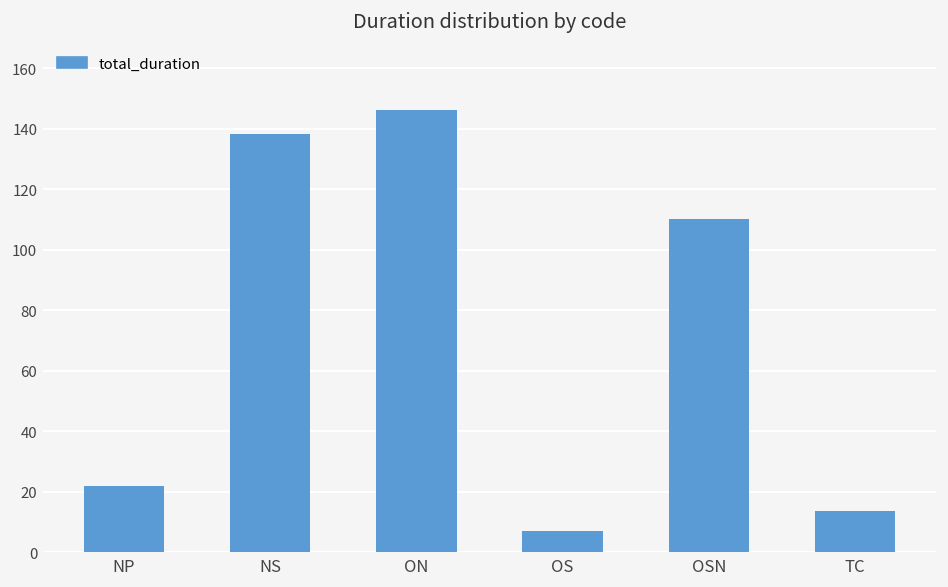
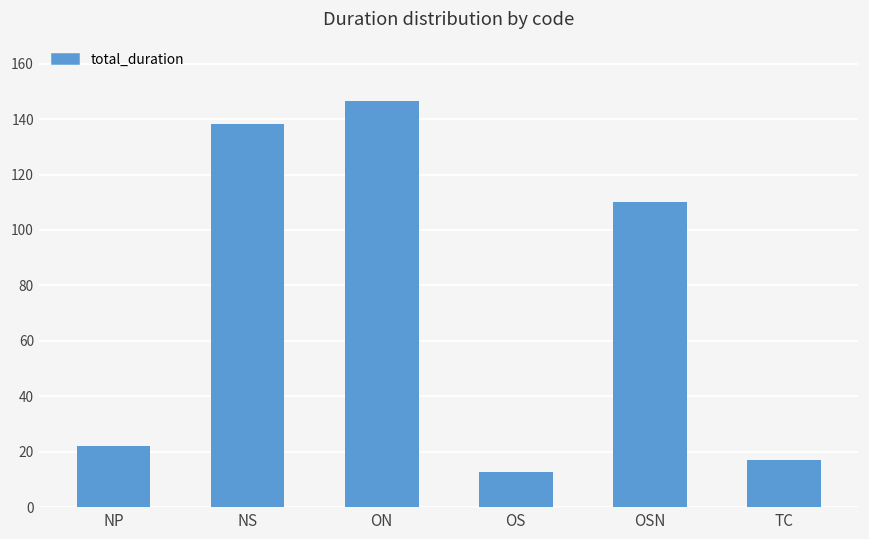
OS: 7 -> 13
TC: 14 -> 17
